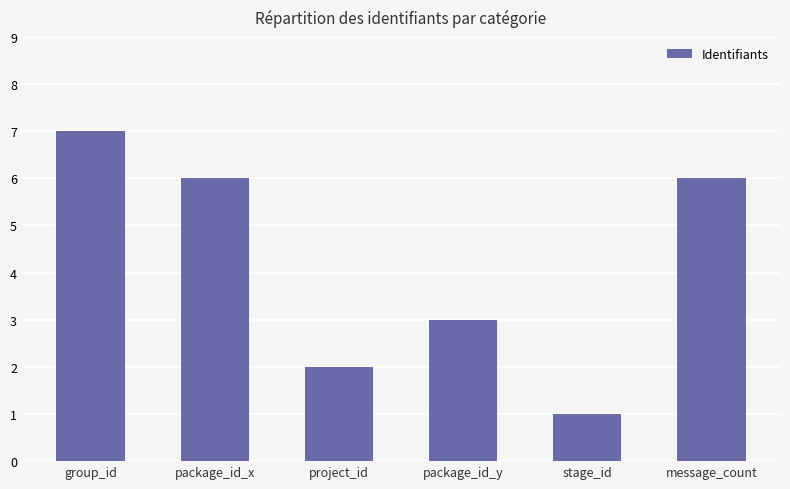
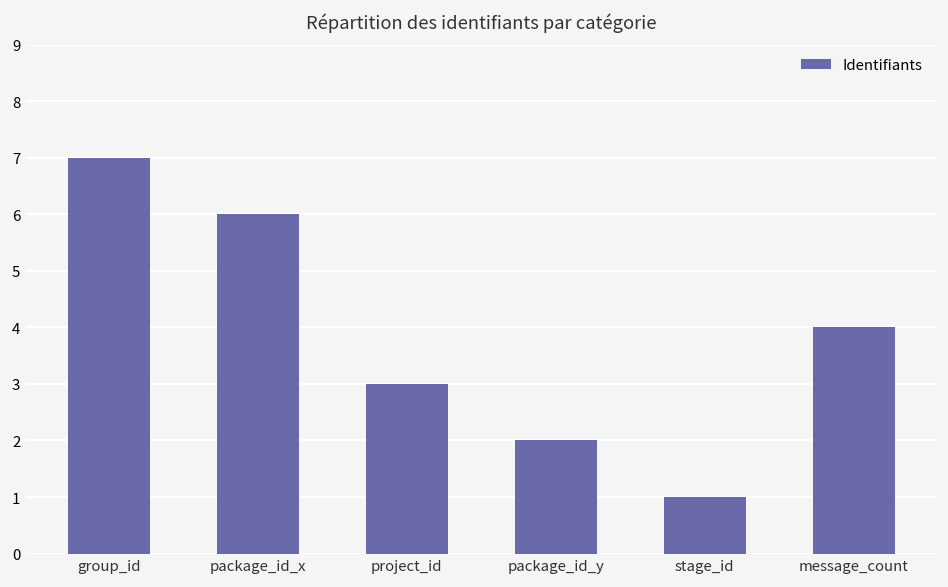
project_id: 2 -> 3
package_id_y: 3 -> 2
message_count: 6 -> 4
